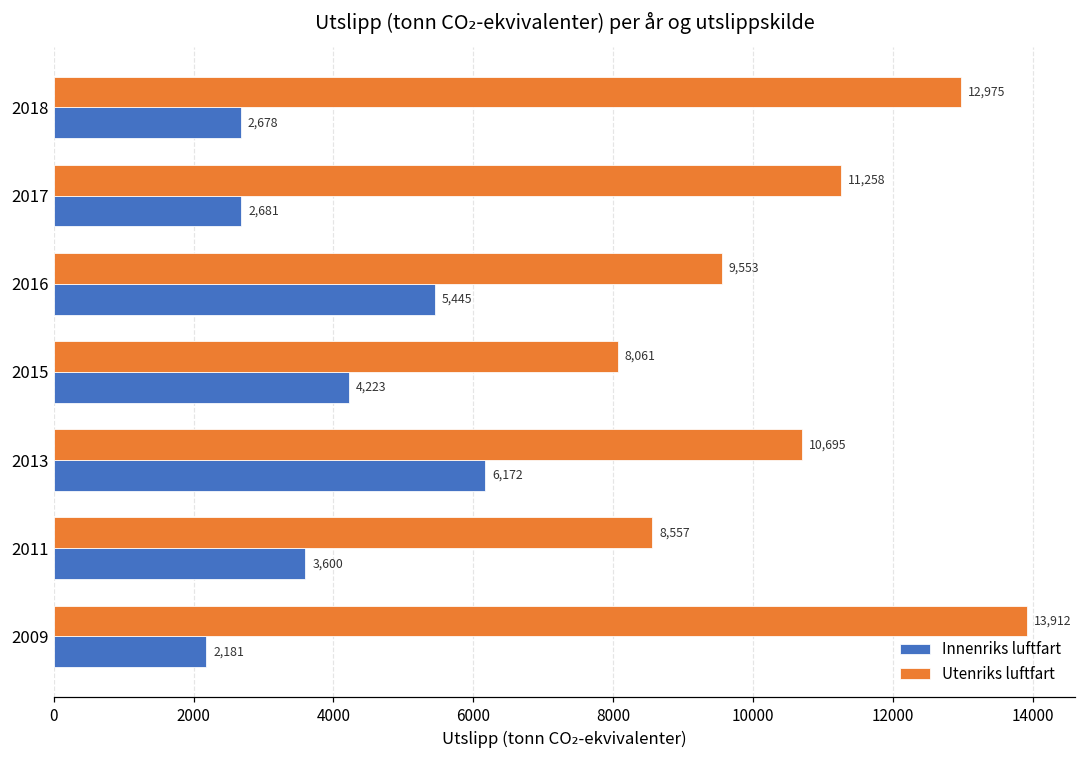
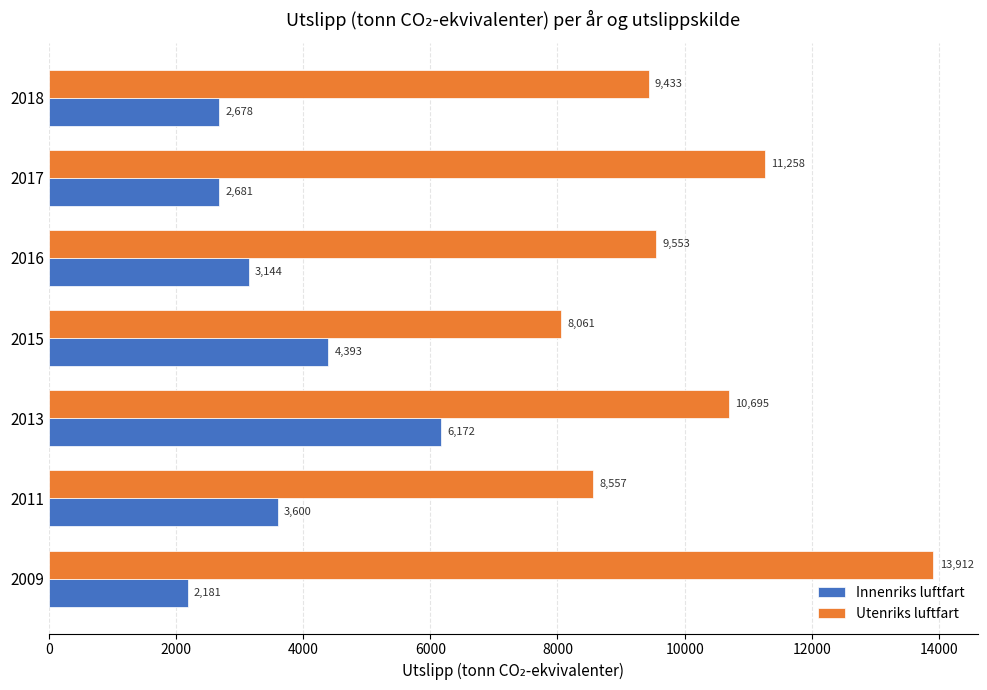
Utenriks luftfart, 2018: 12,975 -> 9,433
Innenriks luftfart, 2016: 5,445 -> 3,144
Innenriks luftfart, 2015: 4,223 -> 4,393
